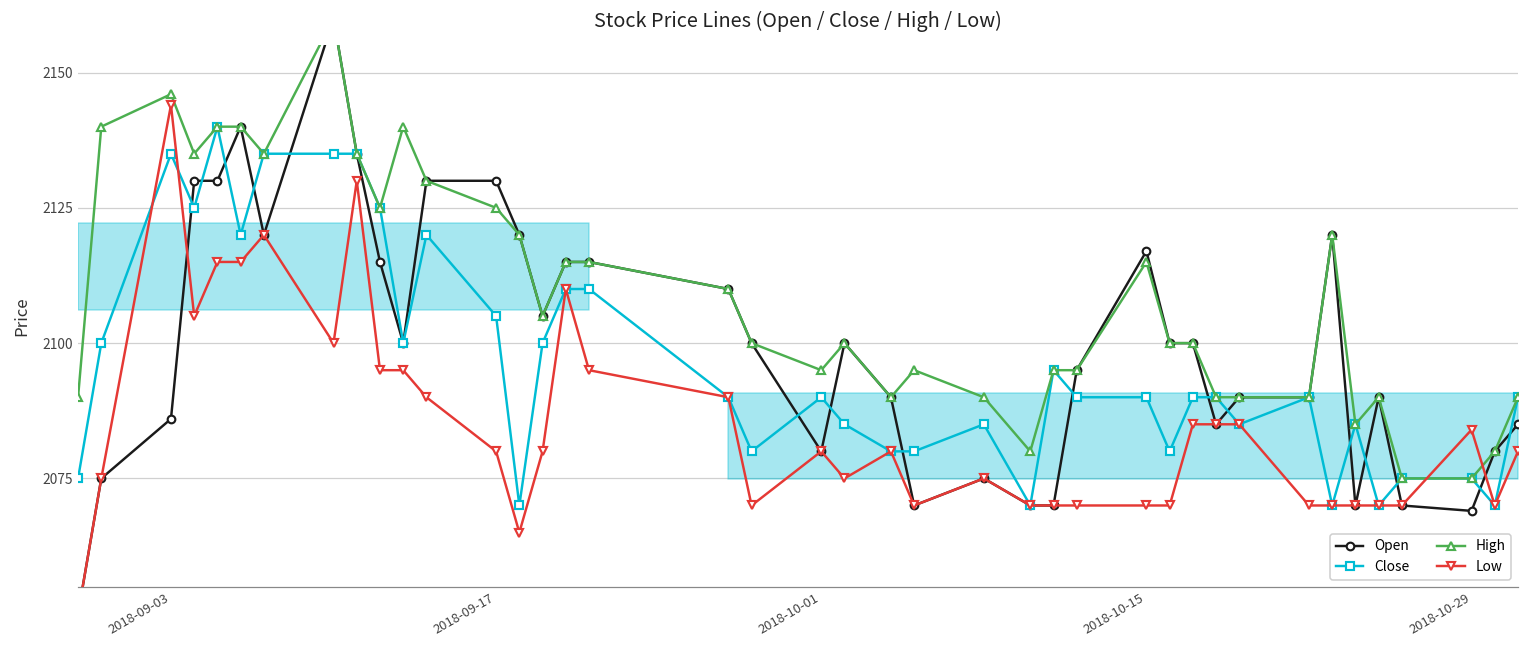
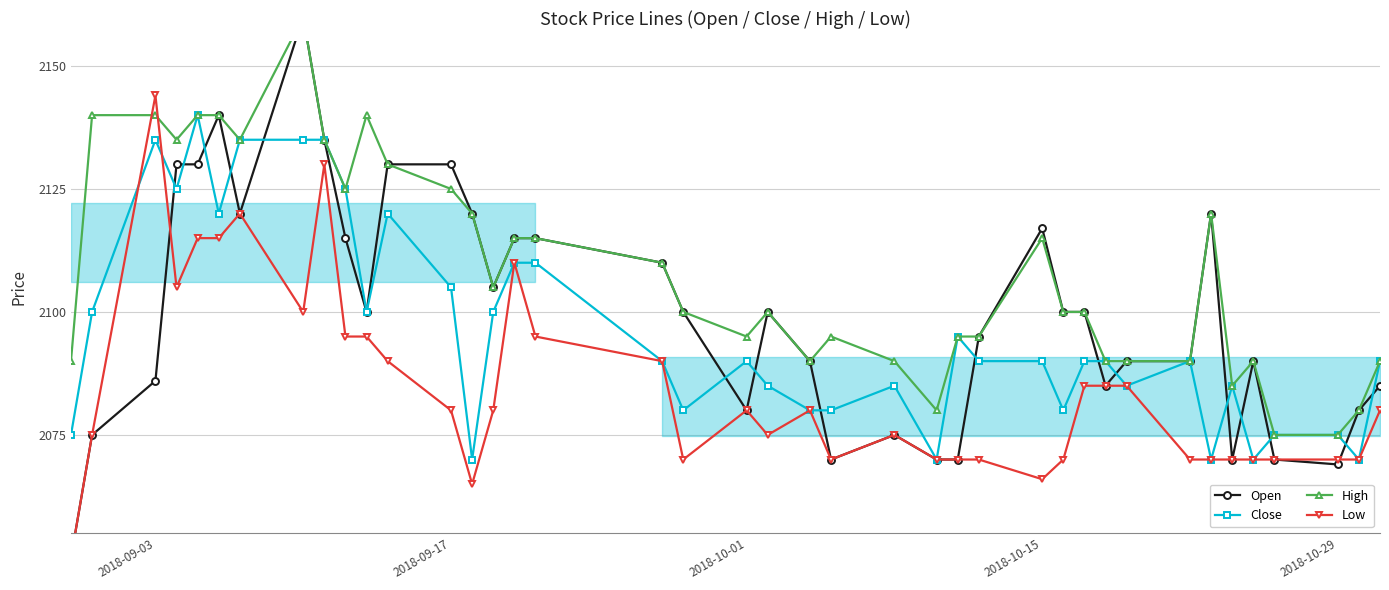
High, 2018-09-03: 2146 -> 2140
Low, 2018-10-15: 2070 -> 2066
Low, 2018-10-29: 2084 -> 2070
